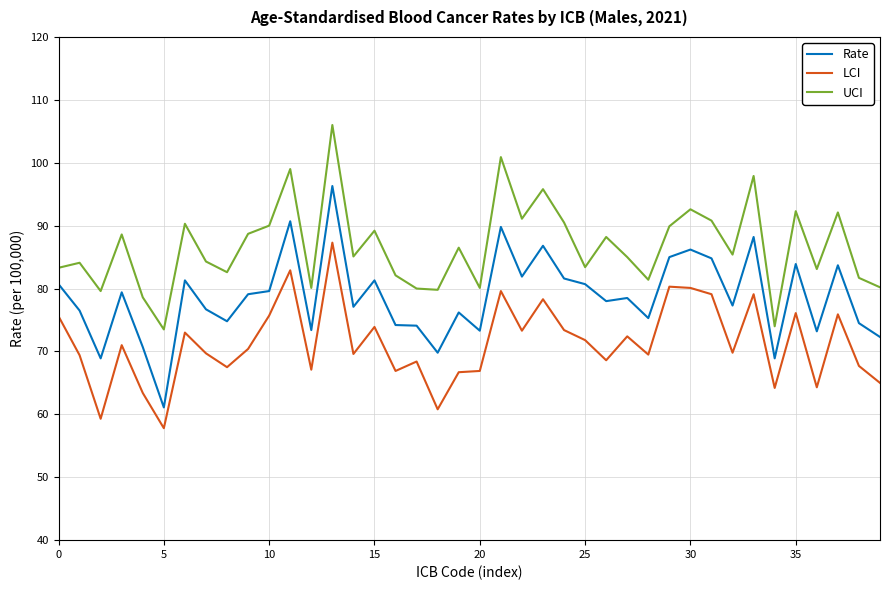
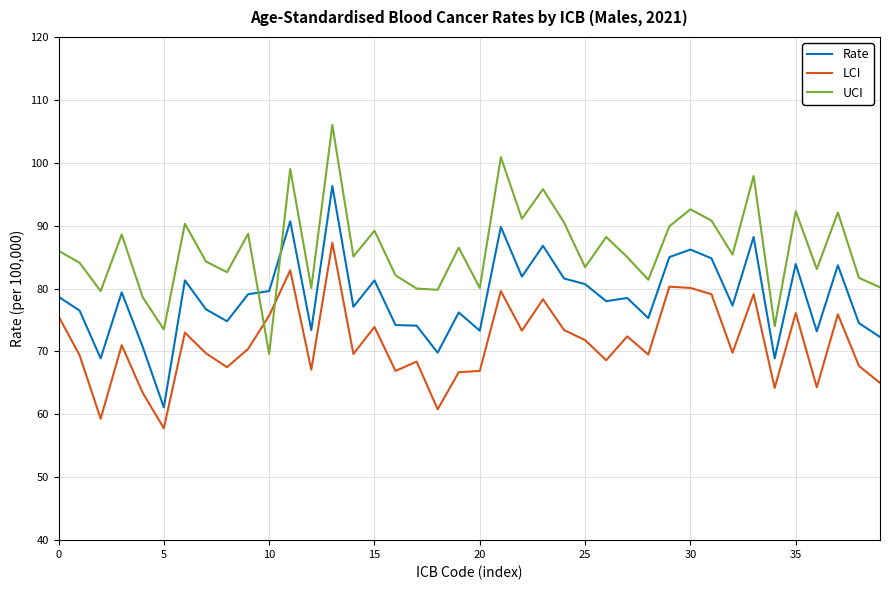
Rate, 0: 81 -> 79
UCI, 0: 83 -> 86
UCI, 10: 90 -> 70
